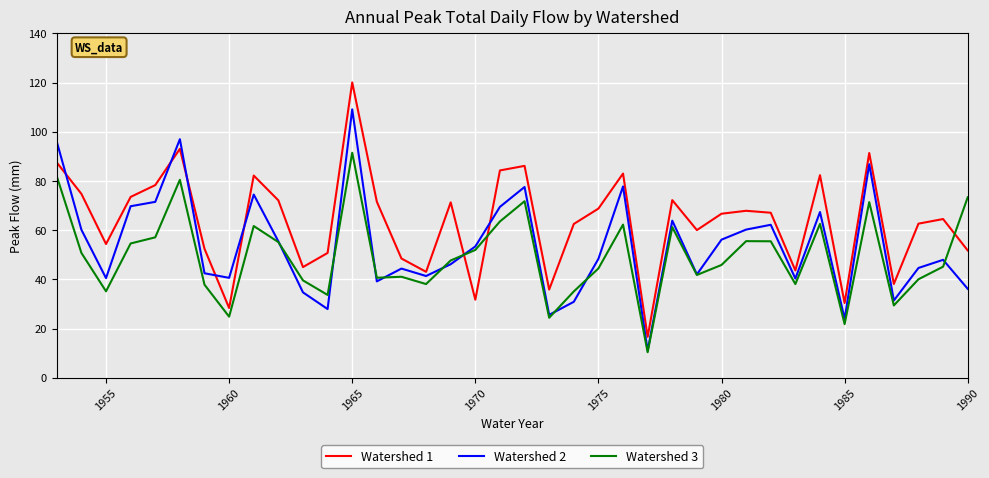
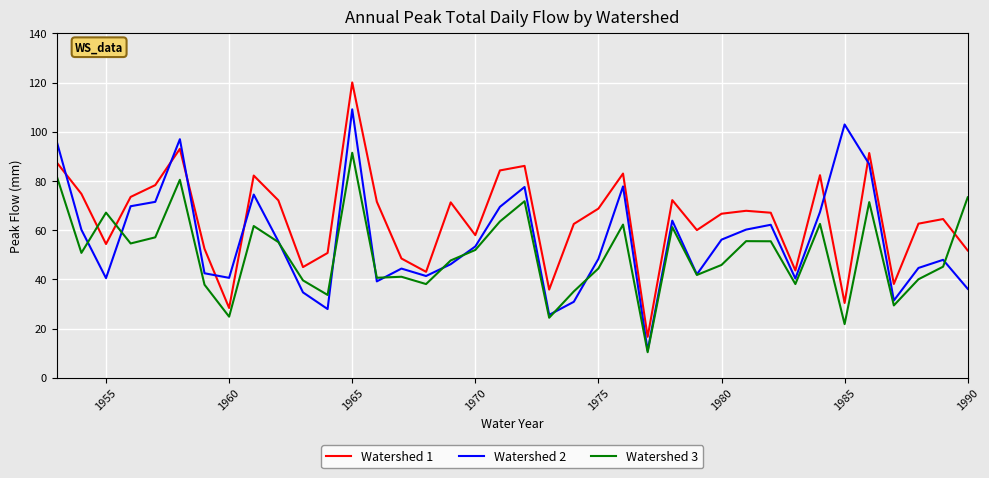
Watershed 3, 1955: 35 -> 67
Watershed 1, 1970: 32 -> 58
Watershed 2, 1985: 24 -> 103
